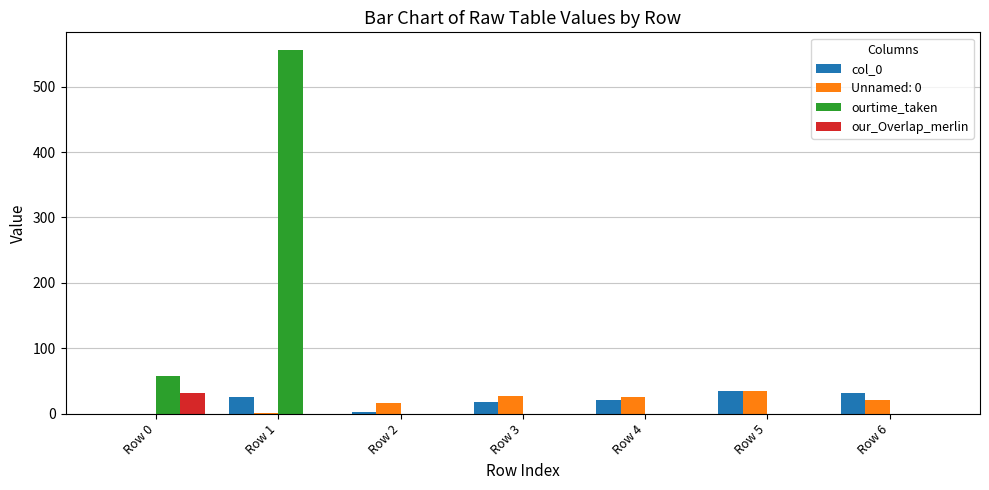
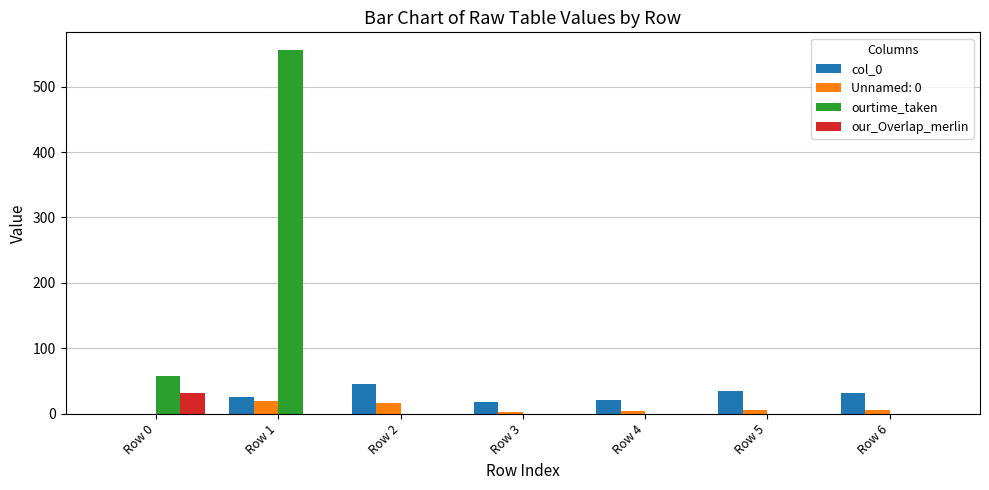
Unnamed: 0, Row 1: 0 -> 20
col_0, Row 2: 0 -> 50
Unnamed: 0, Row 3: 30 -> 0
Unnamed: 0, Row 4: 30 -> 0
Unnamed: 0, Row 5: 30 -> 10
Unnamed: 0, Row 6: 20 -> 10
